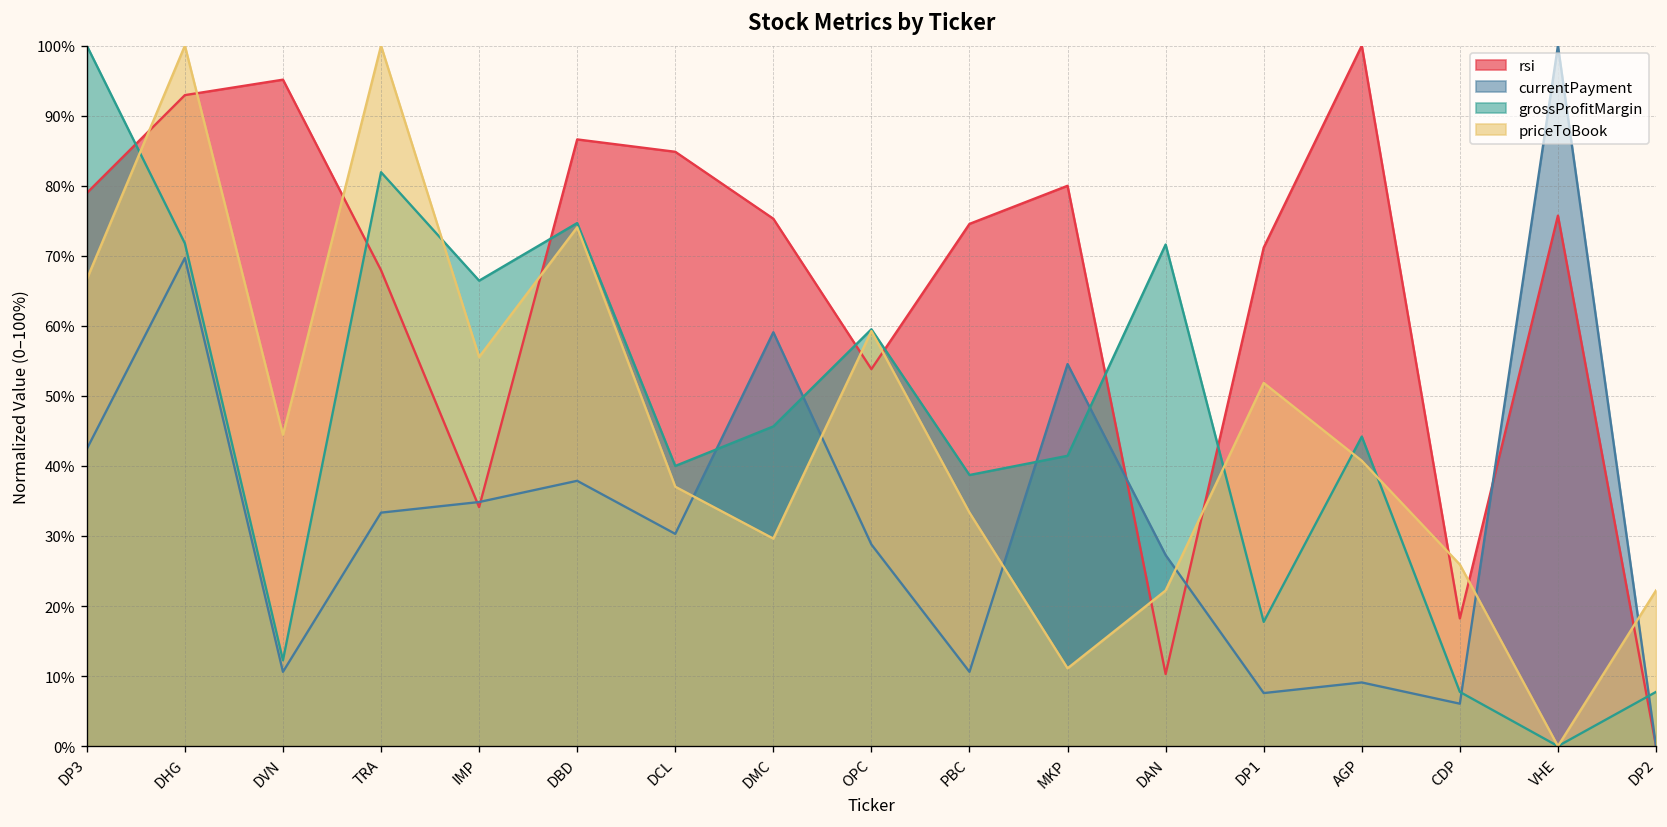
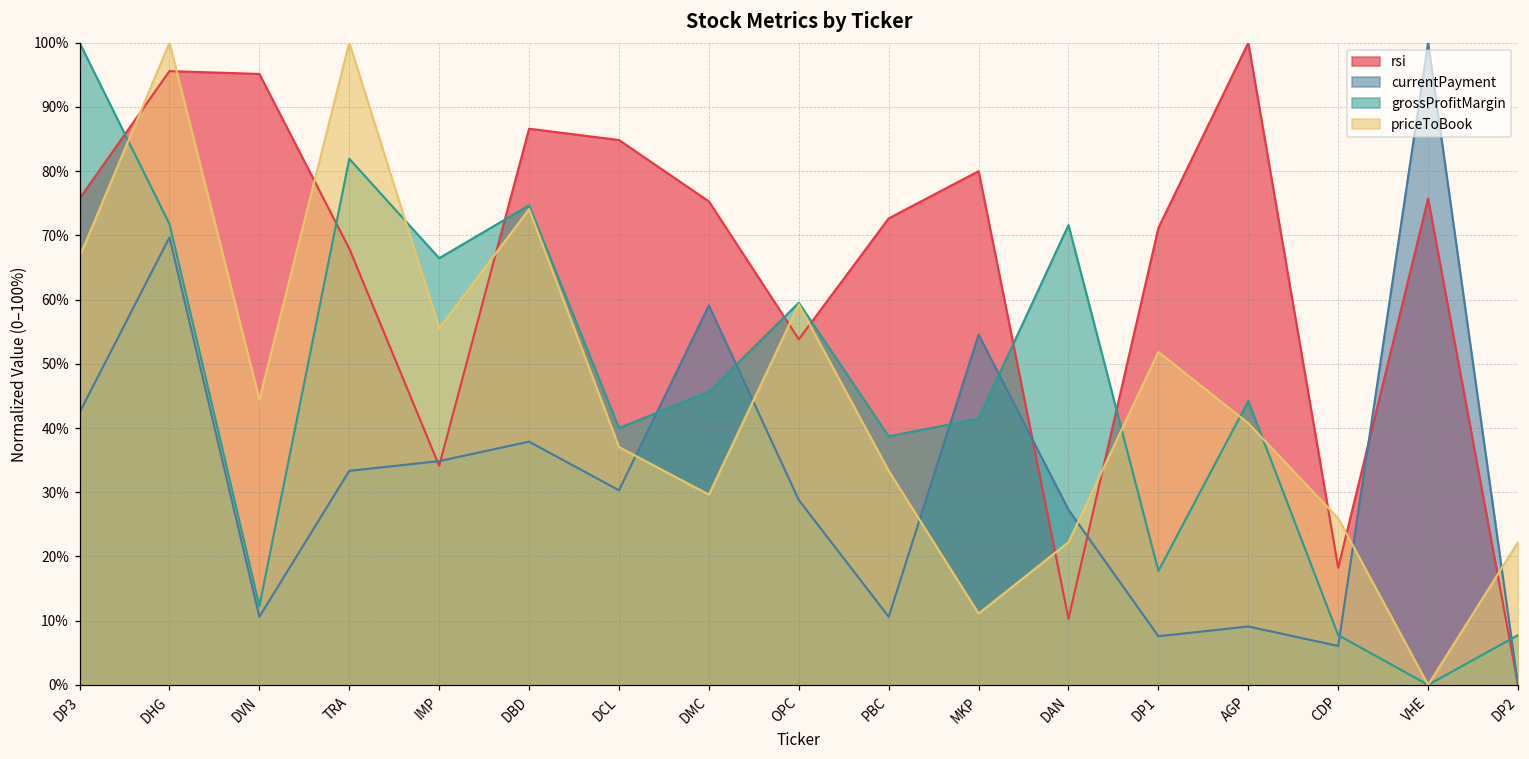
rsi, DP3: 79% -> 76%
rsi, DHG: 93% -> 96%
rsi, PBC: 75% -> 73%
